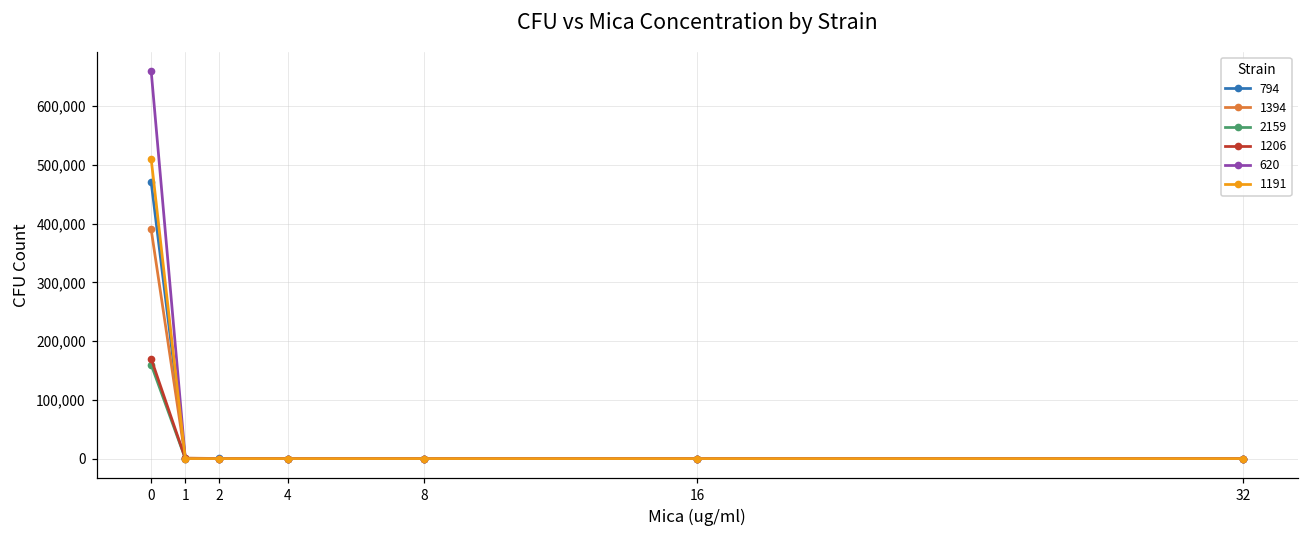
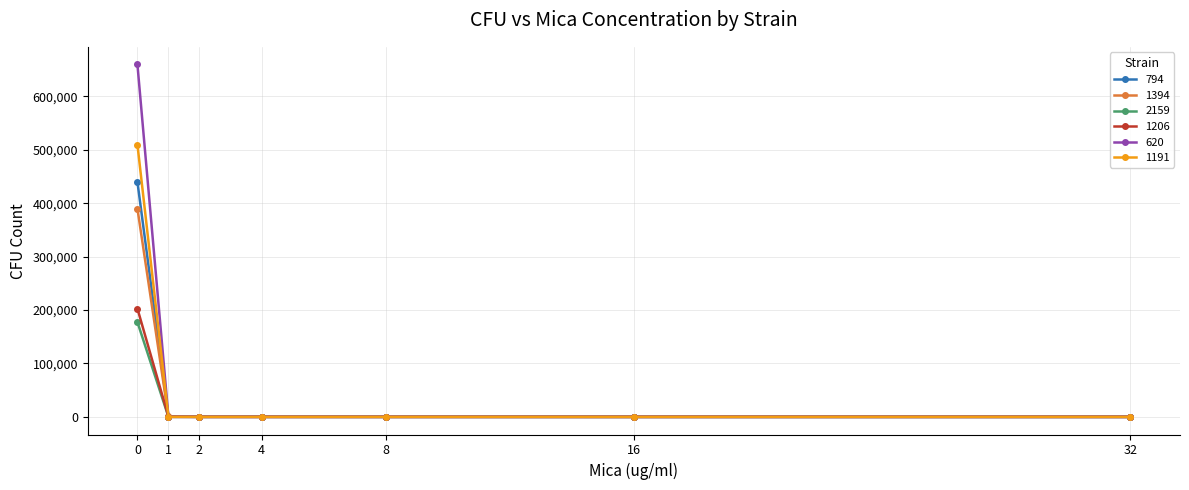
794, 0: 470,000 -> 440,000
2159, 0: 160,000 -> 180,000
1206, 0: 170,000 -> 200,000
